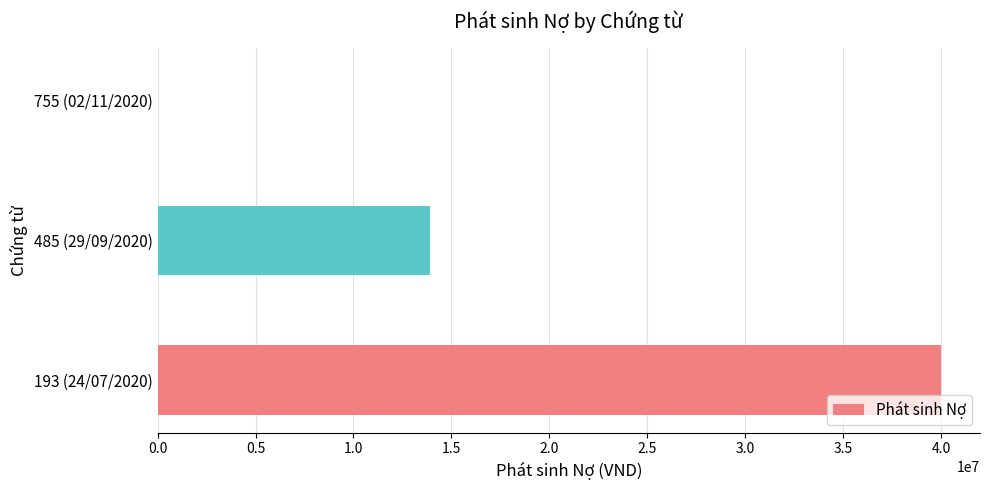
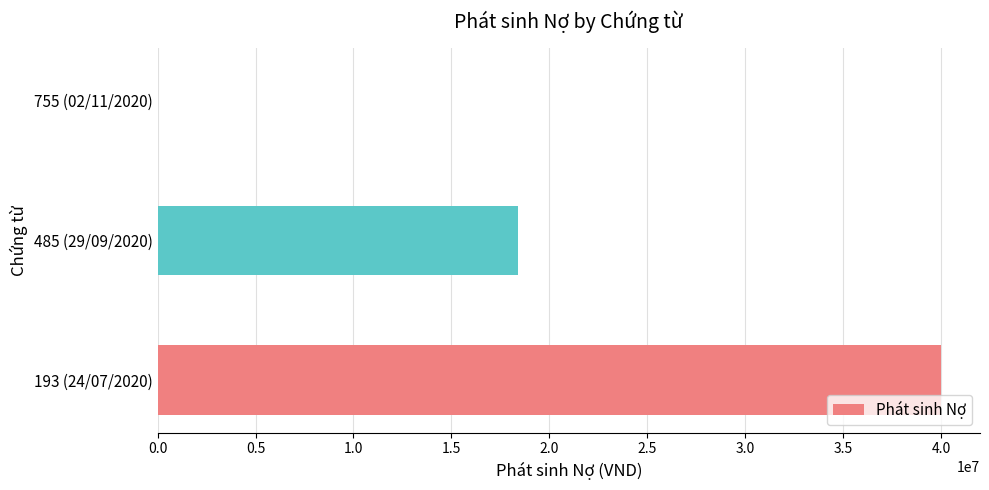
485 (29/09/2020): 13900000 -> 18400000
